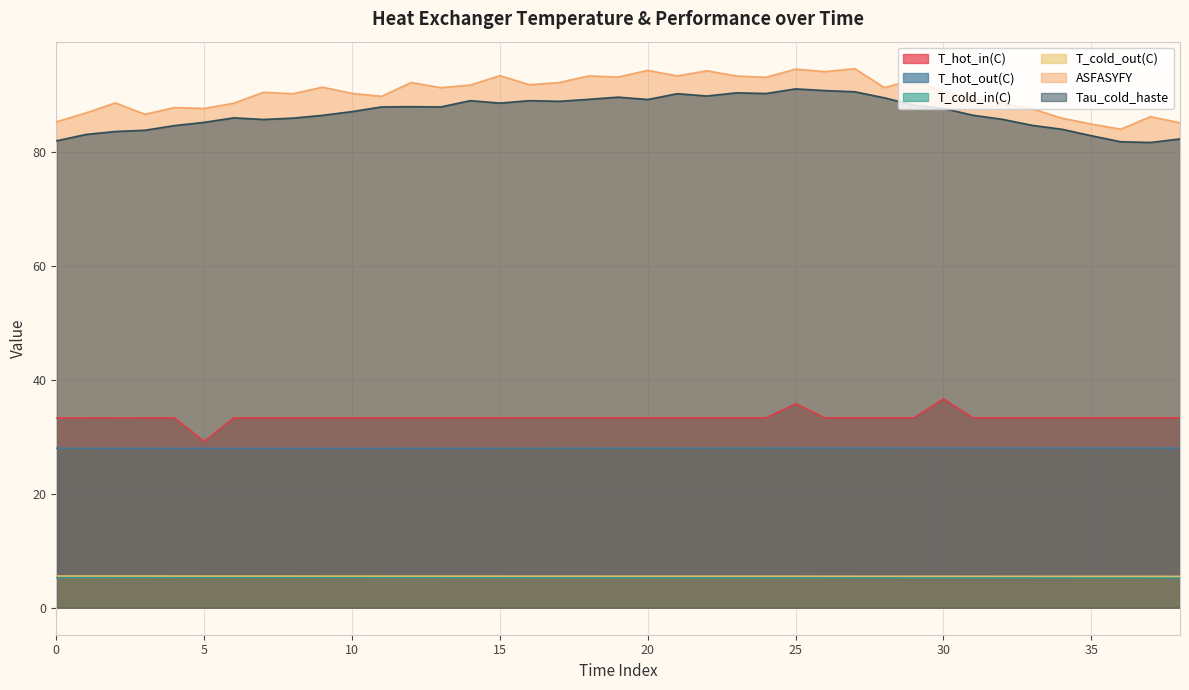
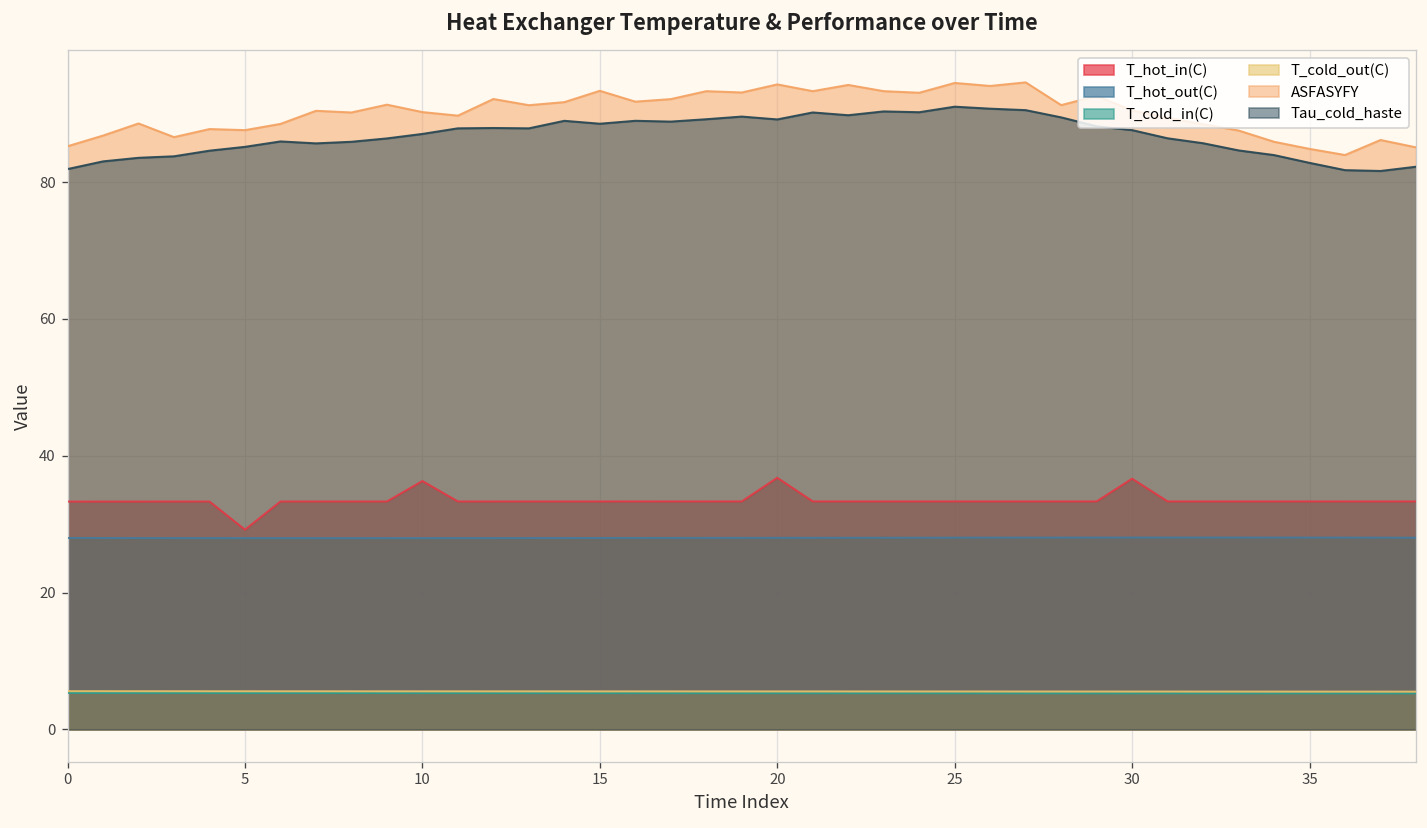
T_hot_in(C), 10: 33 -> 36
T_hot_in(C), 20: 33 -> 37
T_hot_in(C), 25: 36 -> 33
